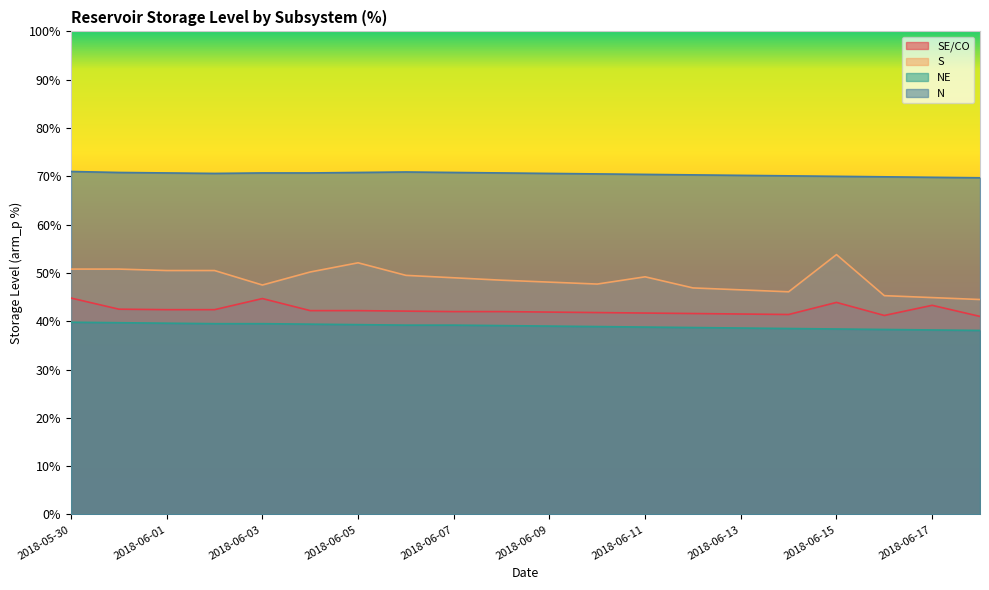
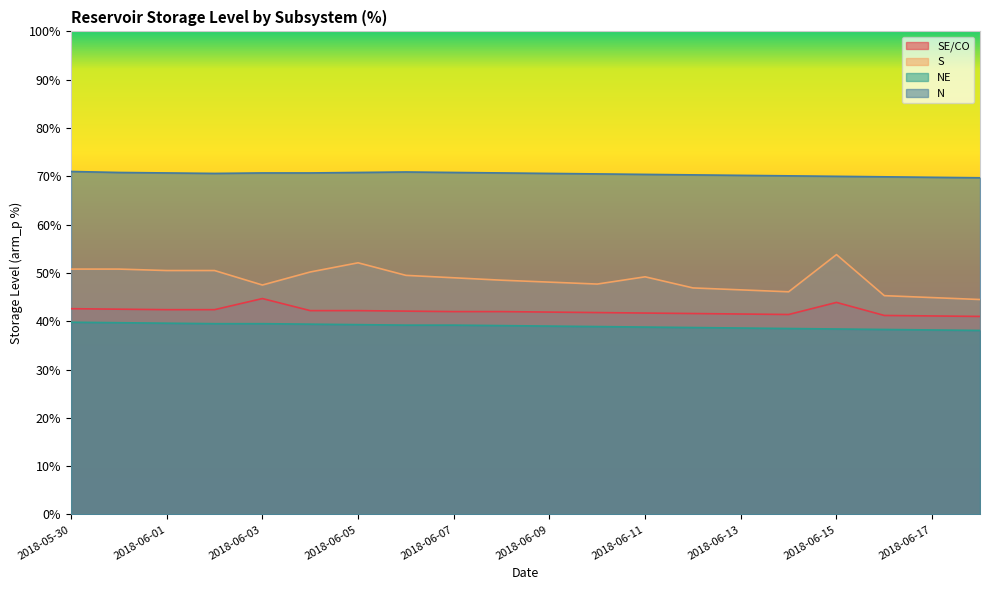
SE/CO, 2018-05-30: 45% -> 43%
SE/CO, 2018-06-17: 43% -> 41%
